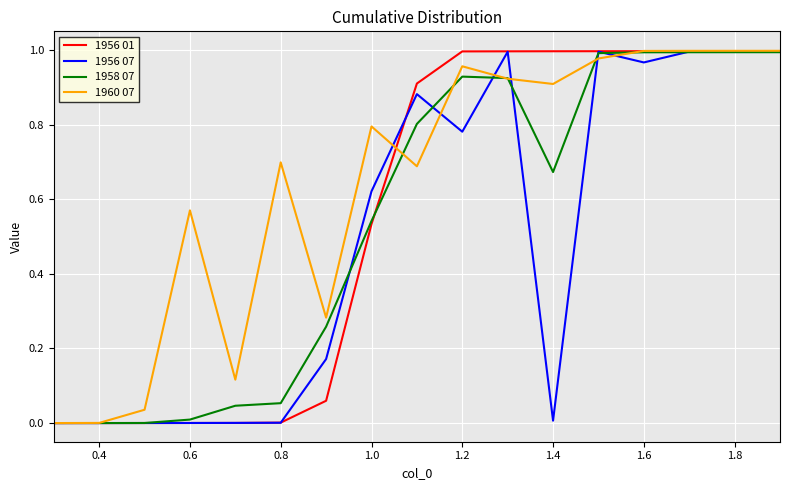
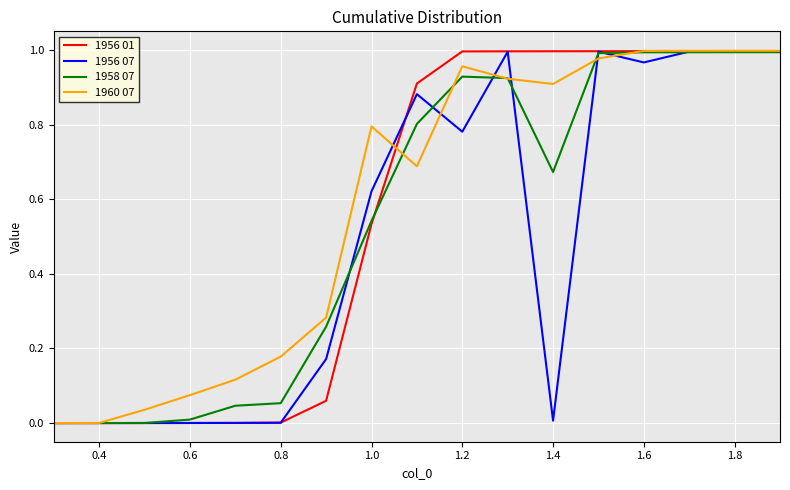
1960 07, 0.6: 0.57 -> 0.07
1960 07, 0.8: 0.70 -> 0.18
